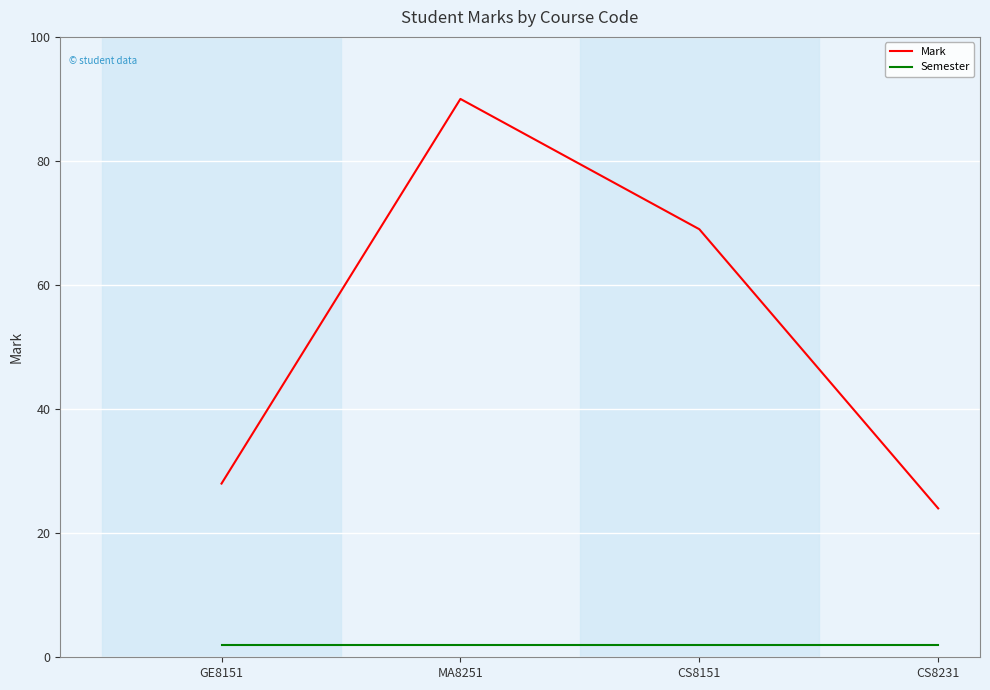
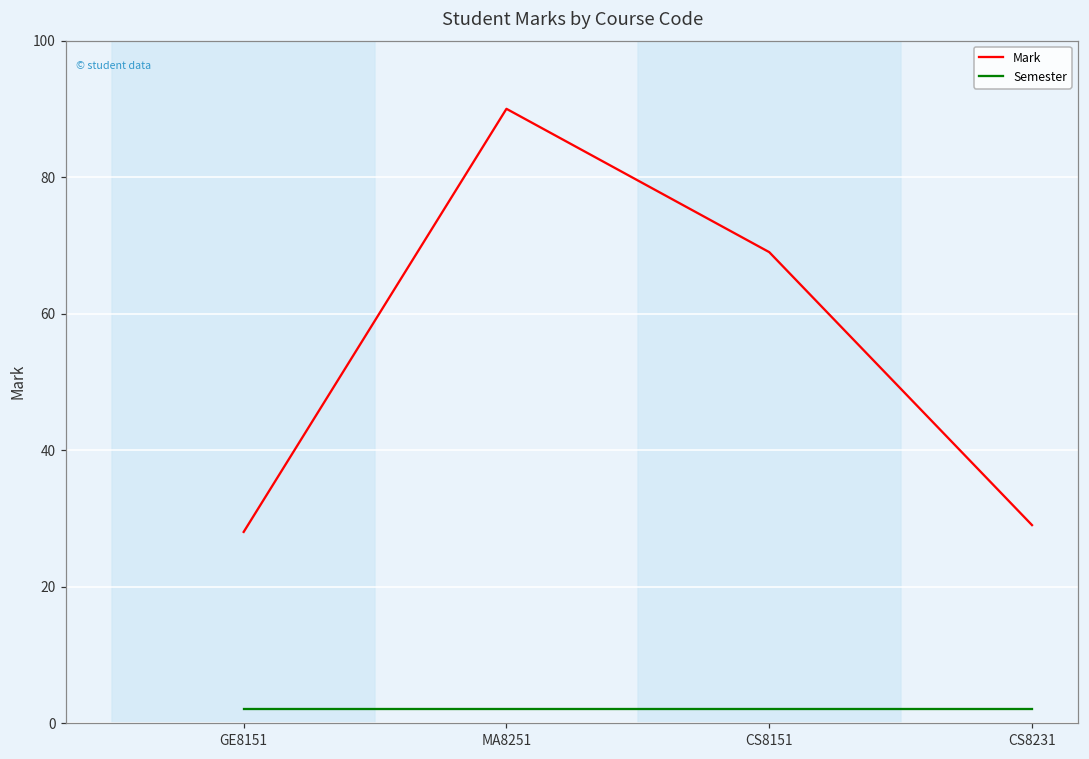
Mark, CS8231: 24 -> 29
